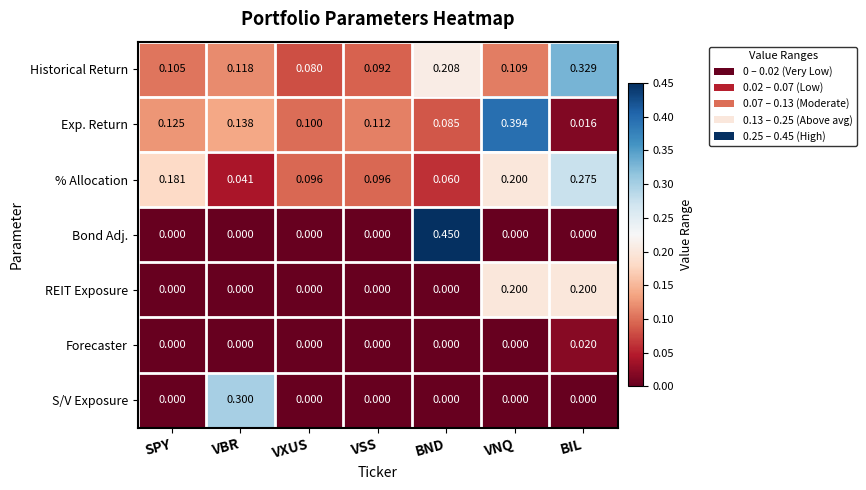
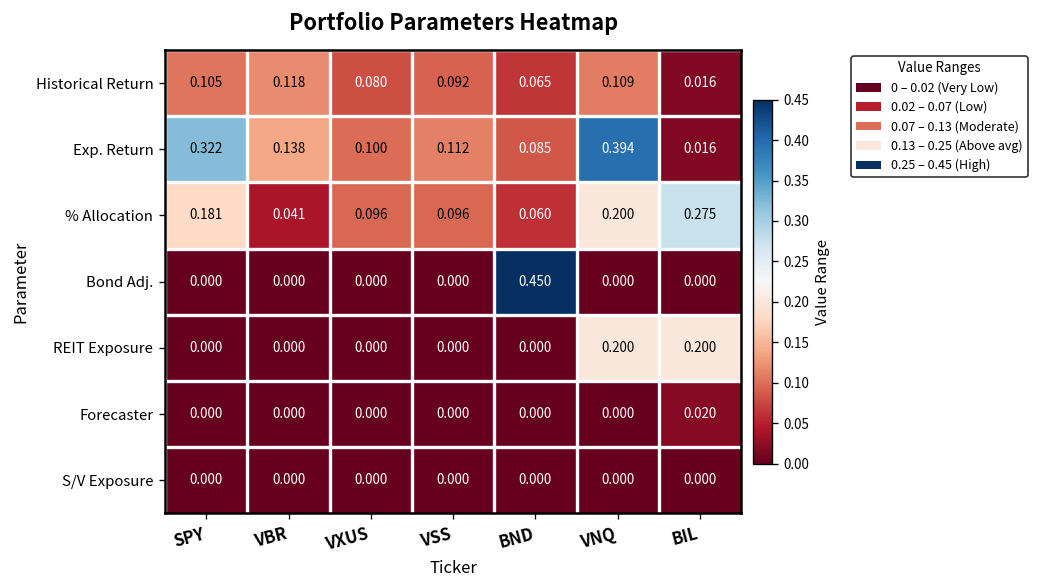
Historical Return, BND: 0.208 -> 0.065
Historical Return, BIL: 0.329 -> 0.016
Exp. Return, SPY: 0.125 -> 0.322
S/V Exposure, VBR: 0.300 -> 0.000
